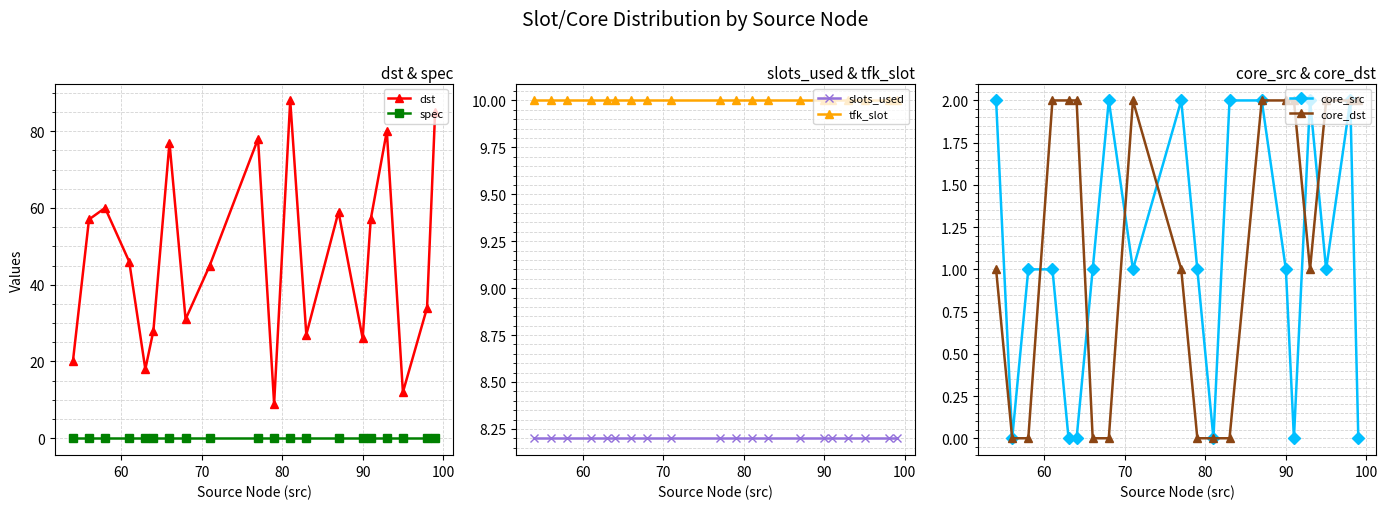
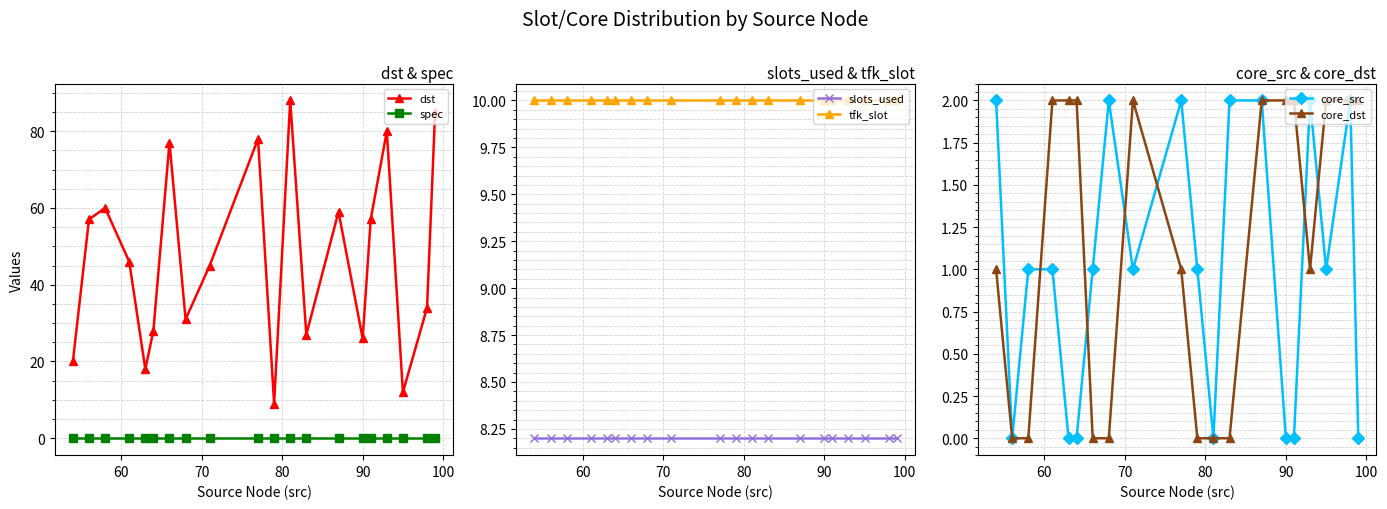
core_src & core_dst, core_src, 90: 1 -> 0
